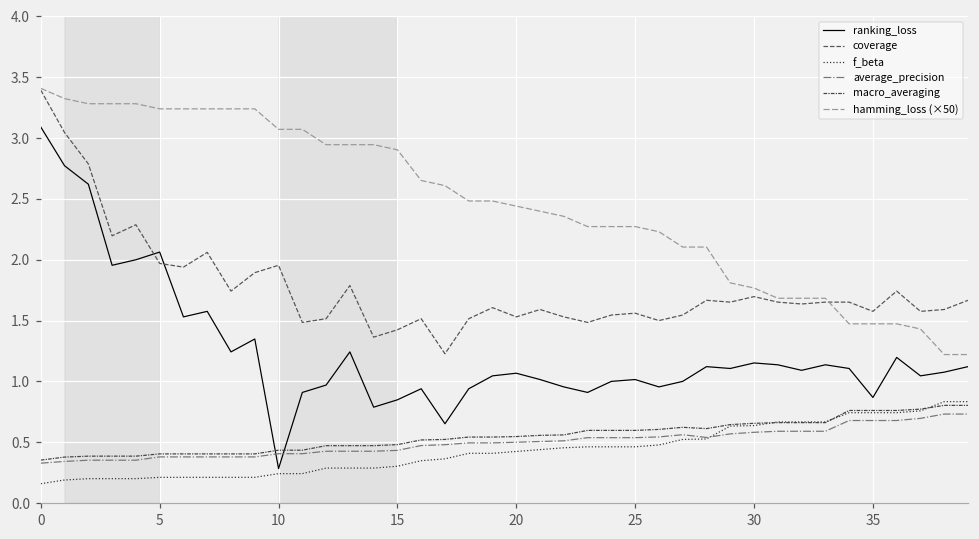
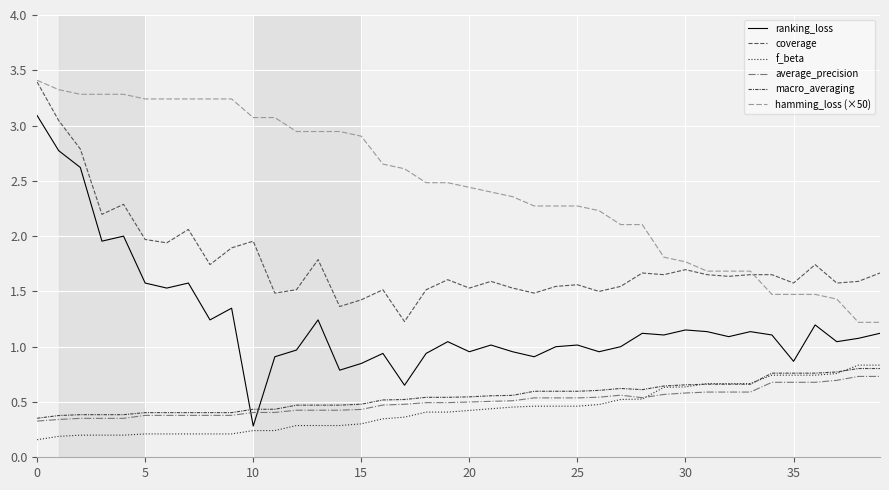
ranking_loss, 5: 2.06 -> 1.58
ranking_loss, 20: 1.07 -> 0.95
